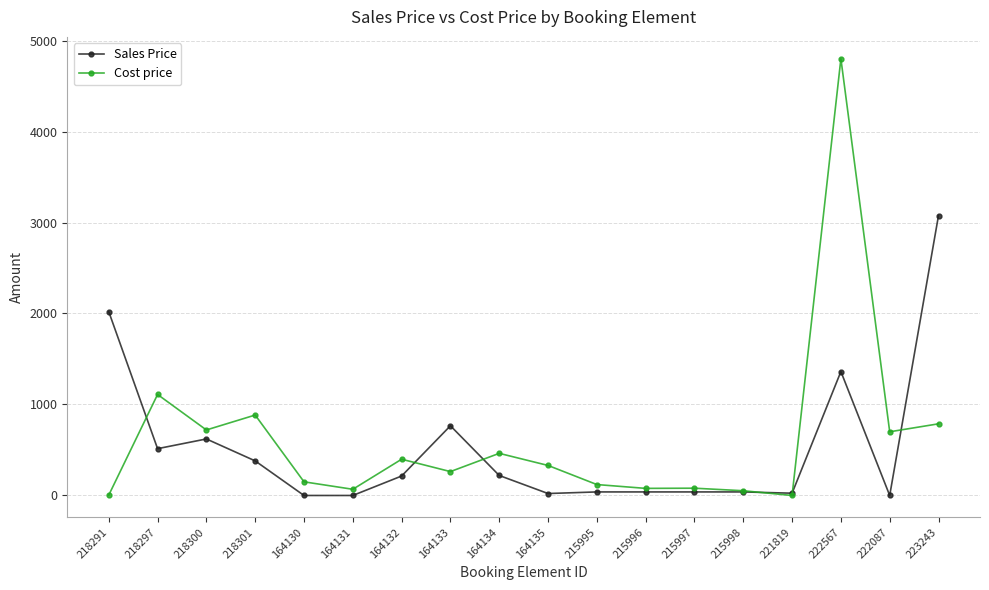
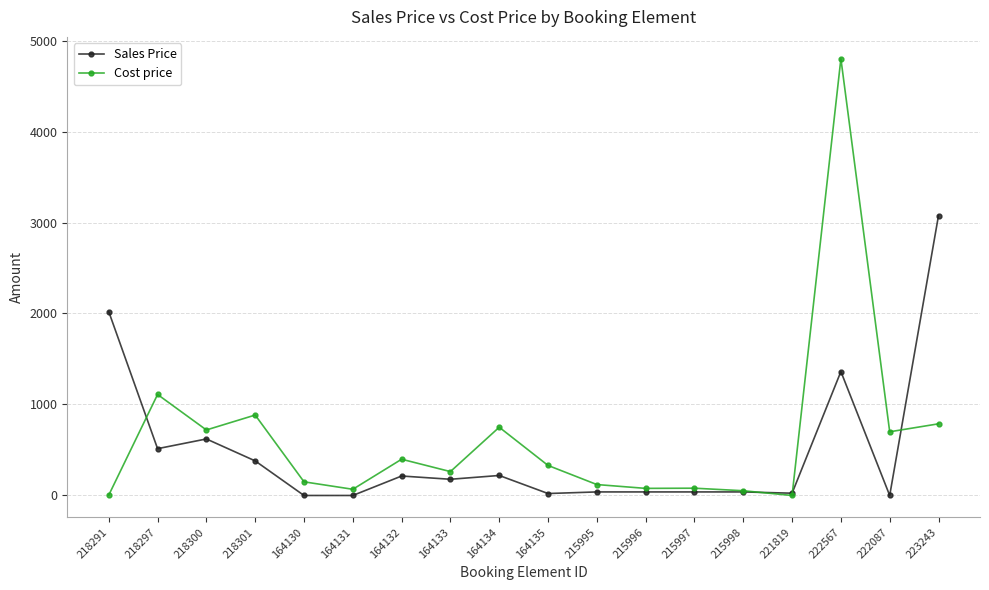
Sales Price, 164133: 800 -> 200
Cost price, 164134: 500 -> 800
